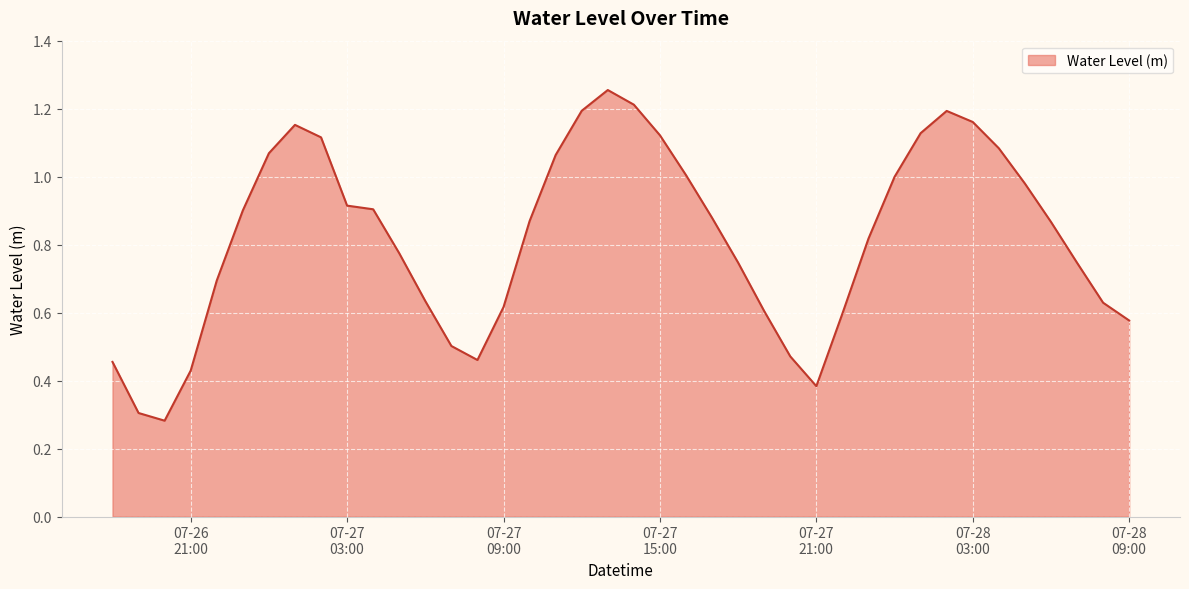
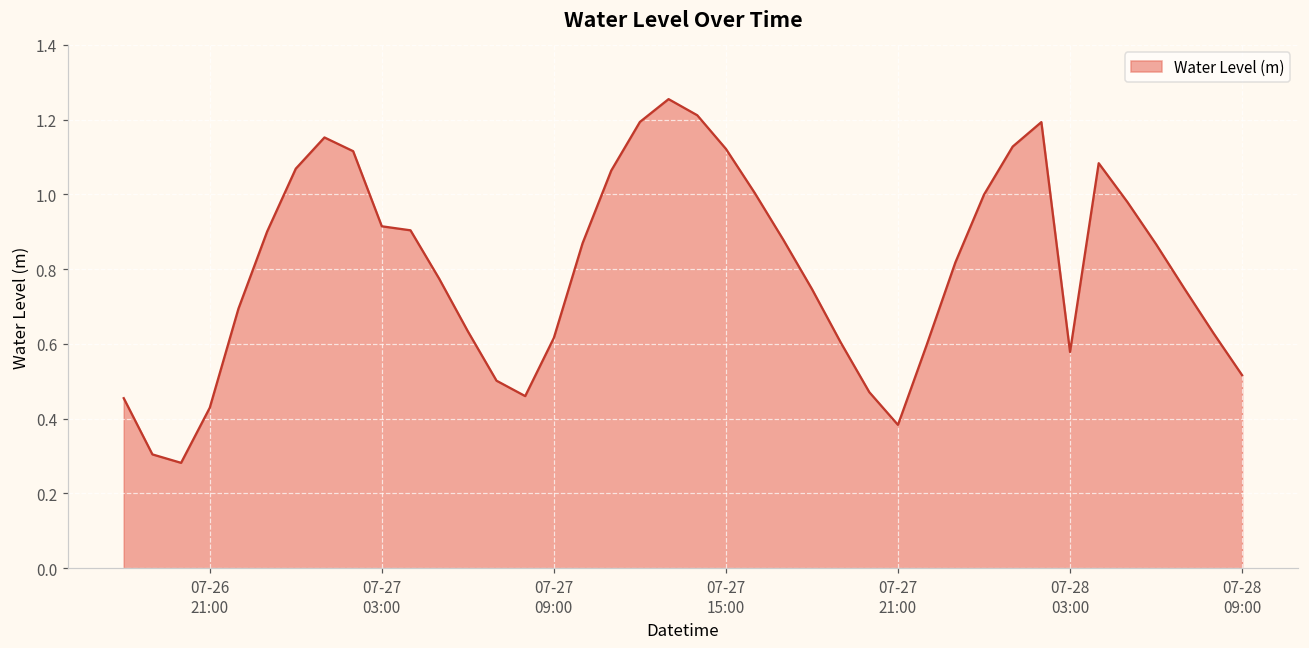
07-28 03:00: 1.16 -> 0.58
07-28 09:00: 0.58 -> 0.52
